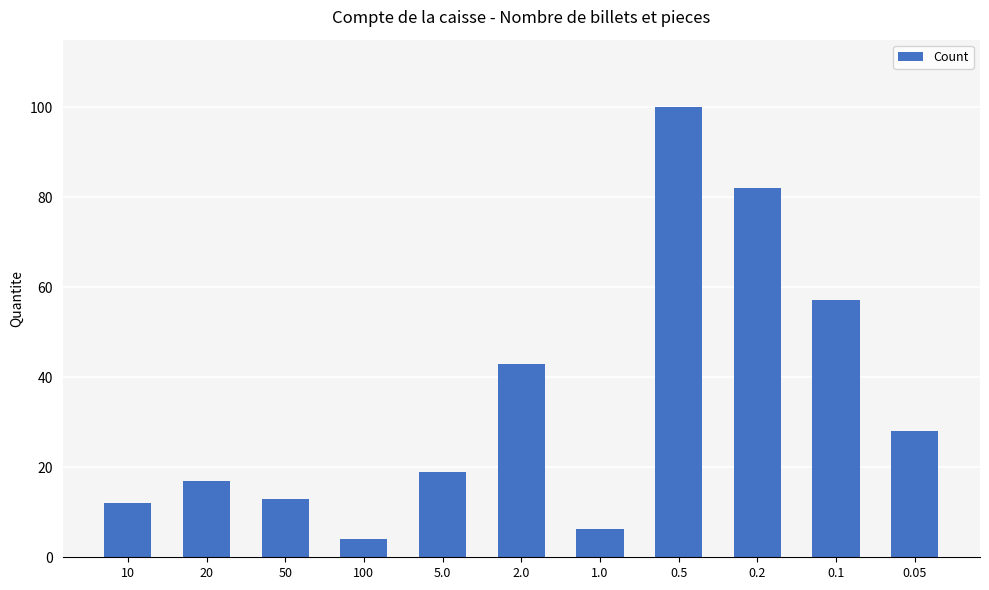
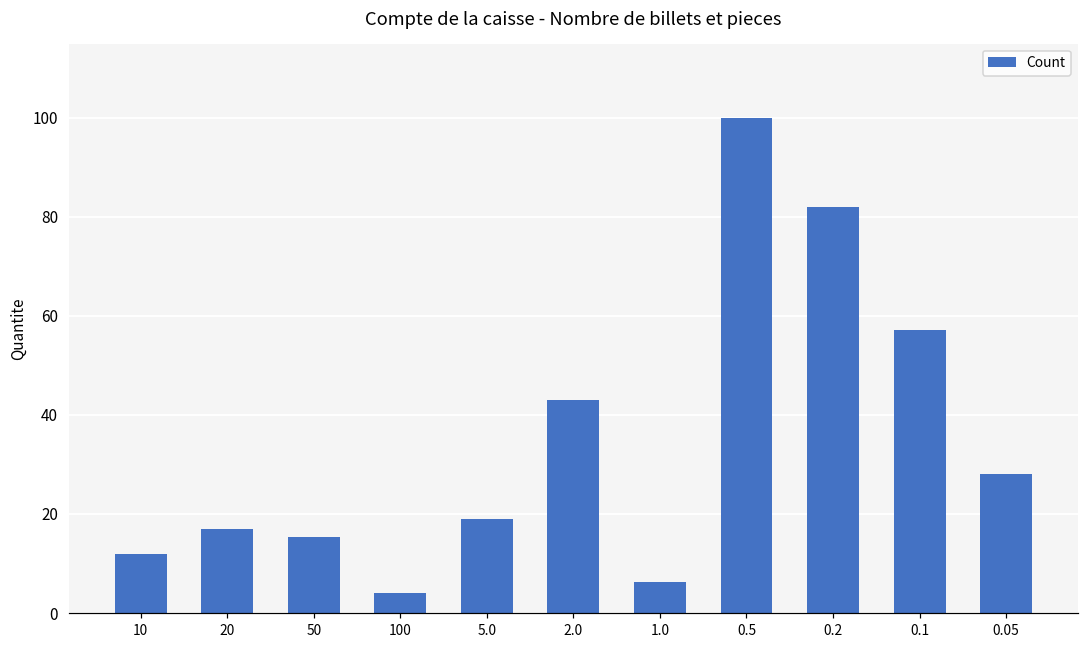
50: 13 -> 15
